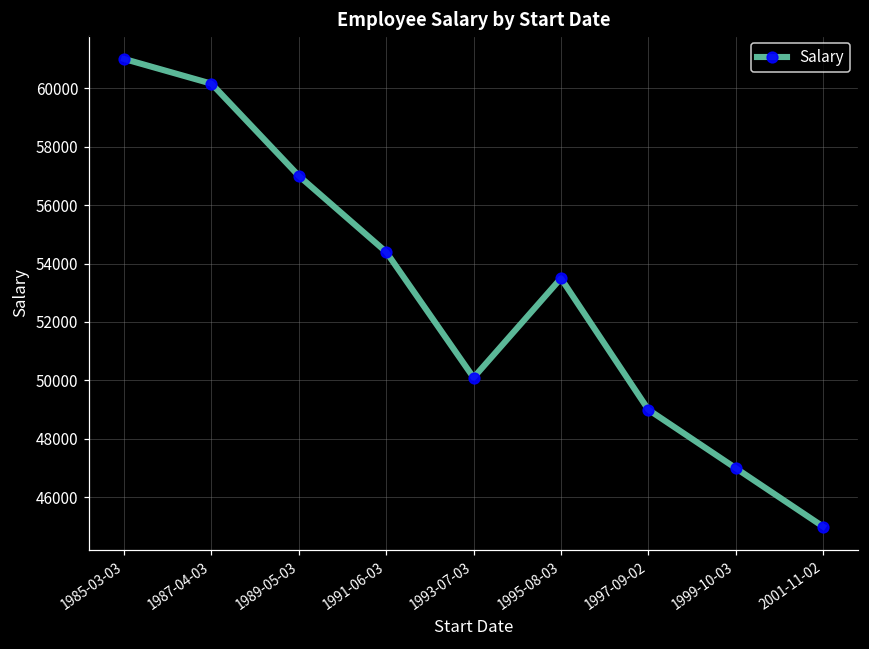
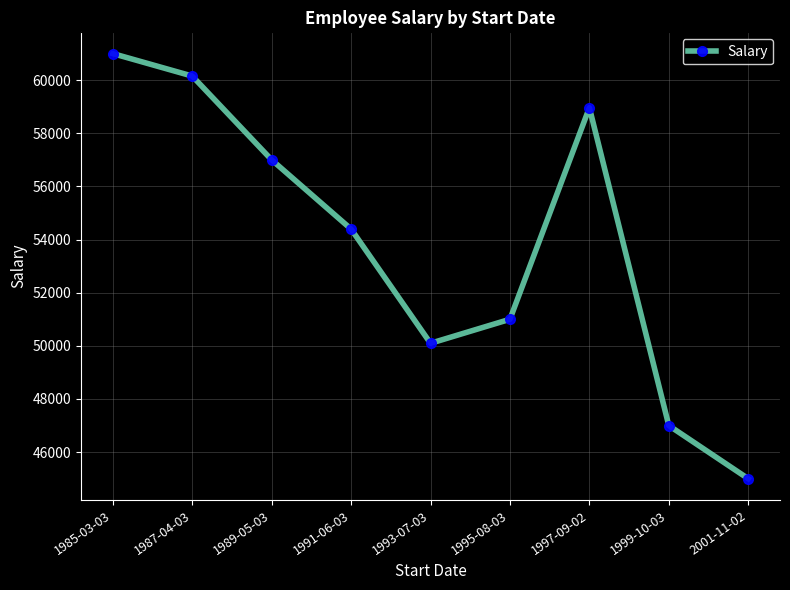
1995-08-03: 53500 -> 51000
1997-09-02: 49000 -> 59000
